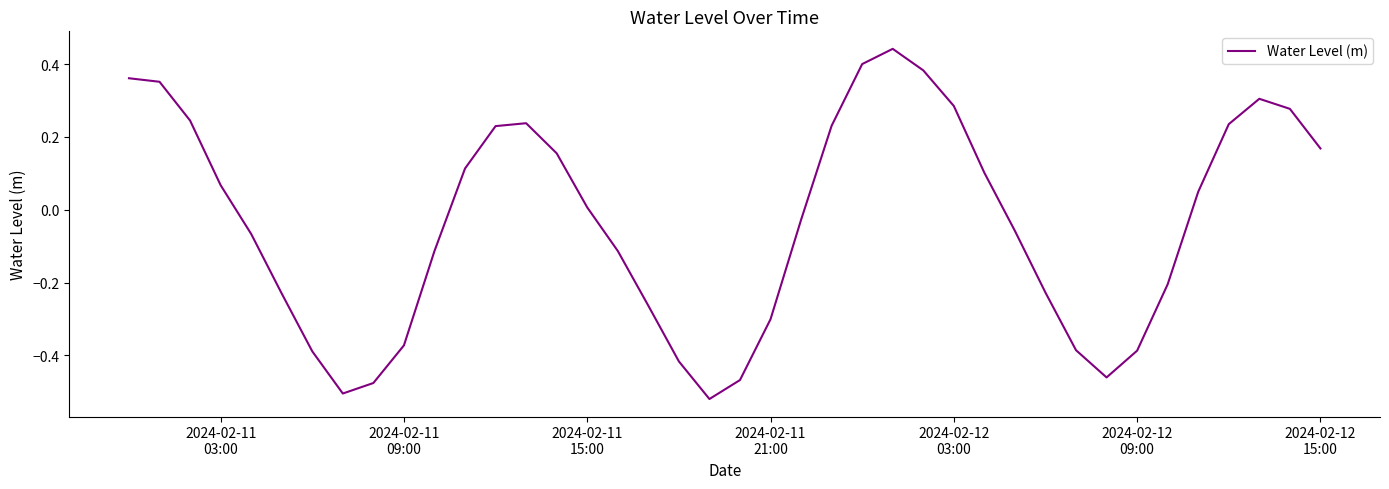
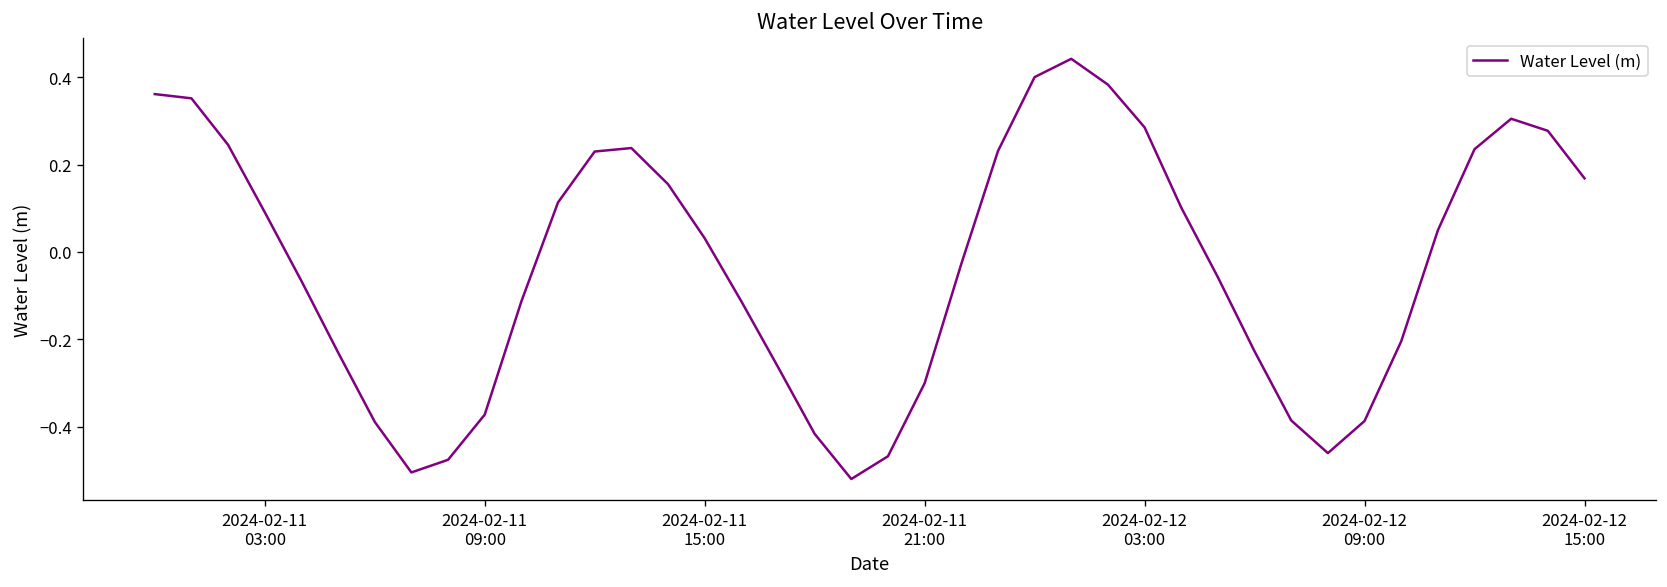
2024-02-11 03:00: 0.07 -> 0.09
2024-02-11 15:00: 0.01 -> 0.03
